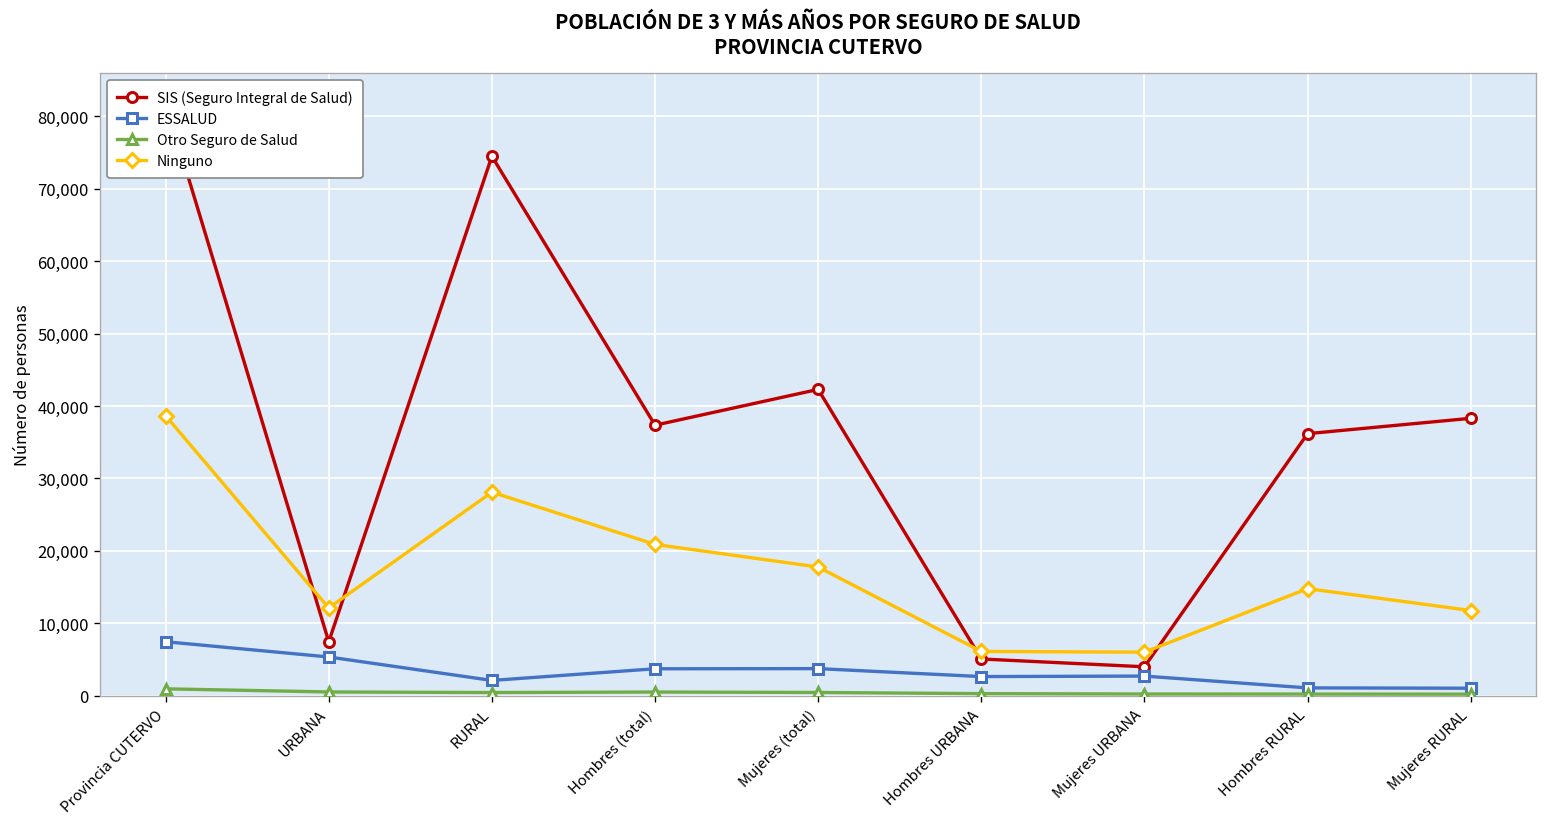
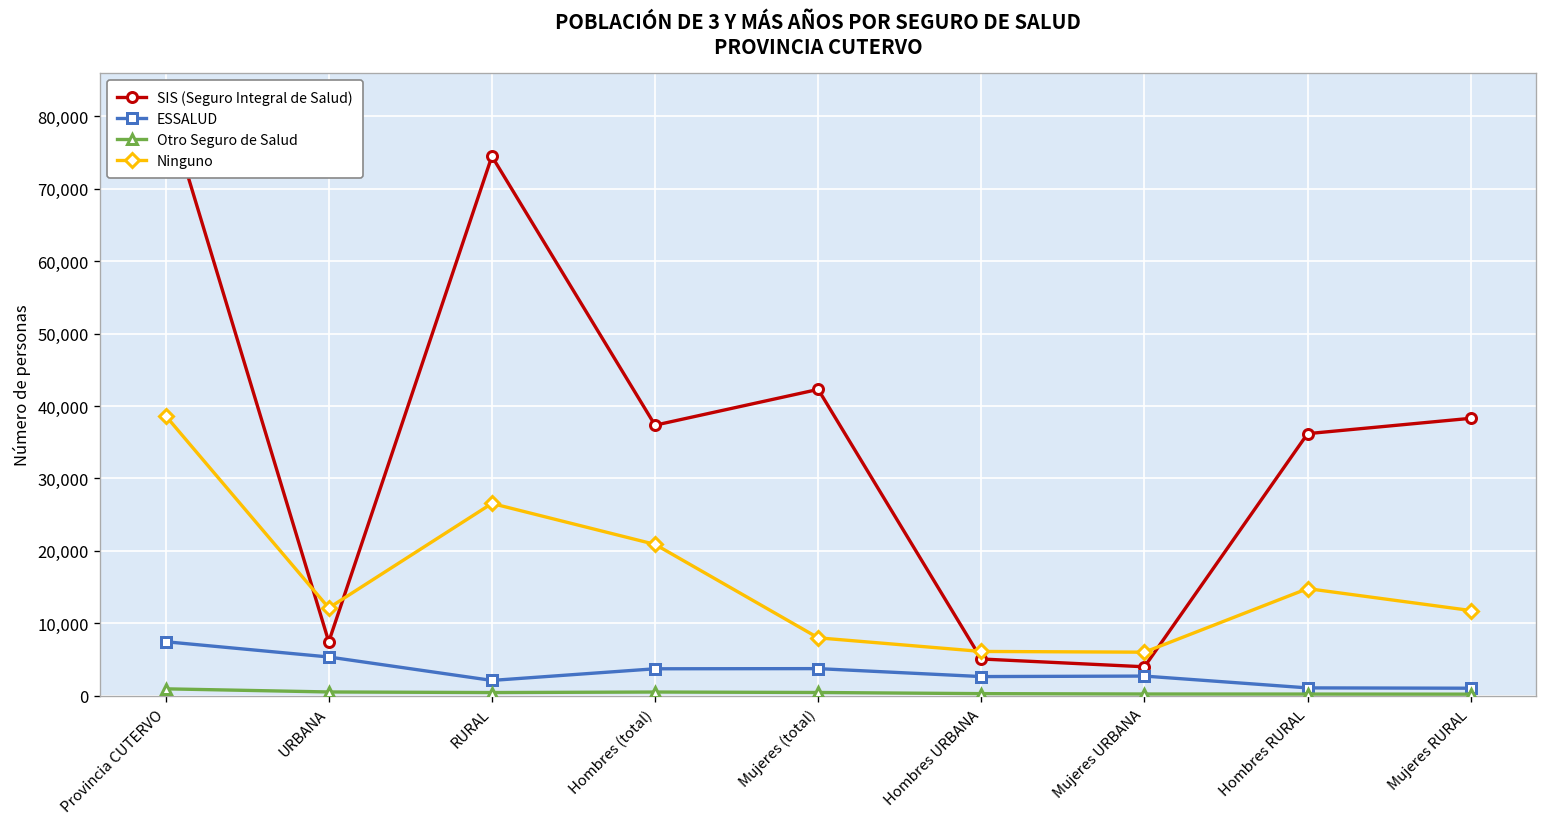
Ninguno, RURAL: 28,000 -> 27,000
Ninguno, Mujeres (total): 18,000 -> 8,000
